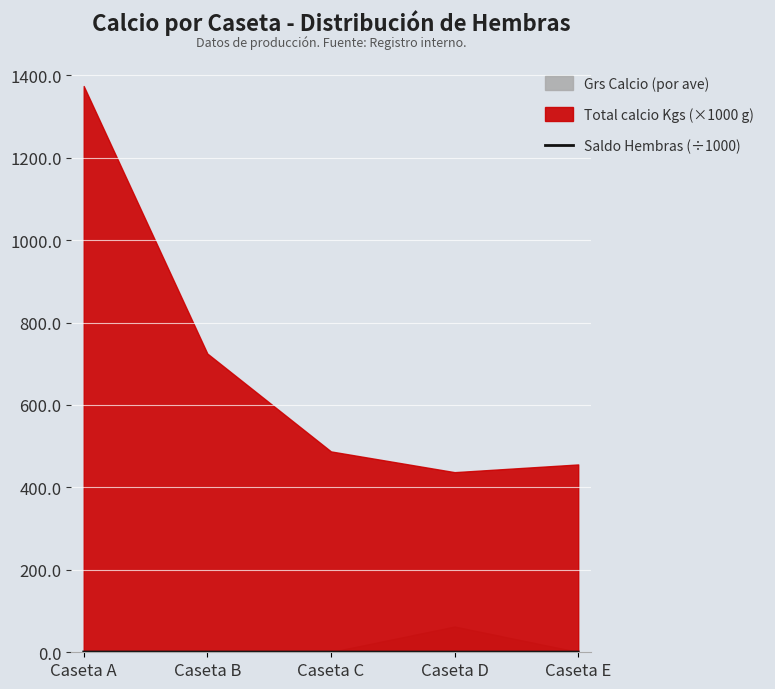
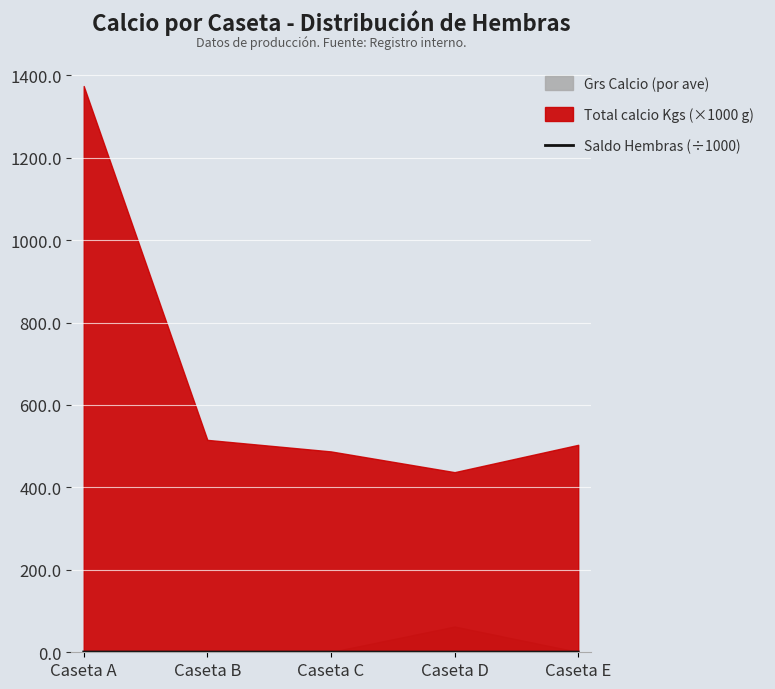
Total calcio Kgs (×1000 g), Caseta B: 720 -> 520
Total calcio Kgs (×1000 g), Caseta E: 460 -> 500
